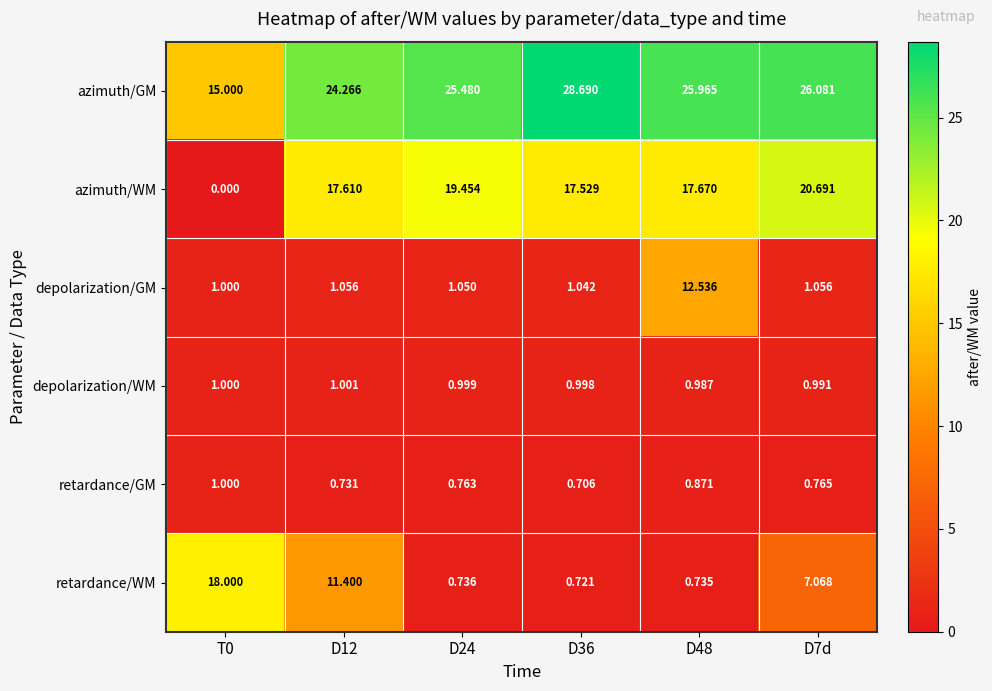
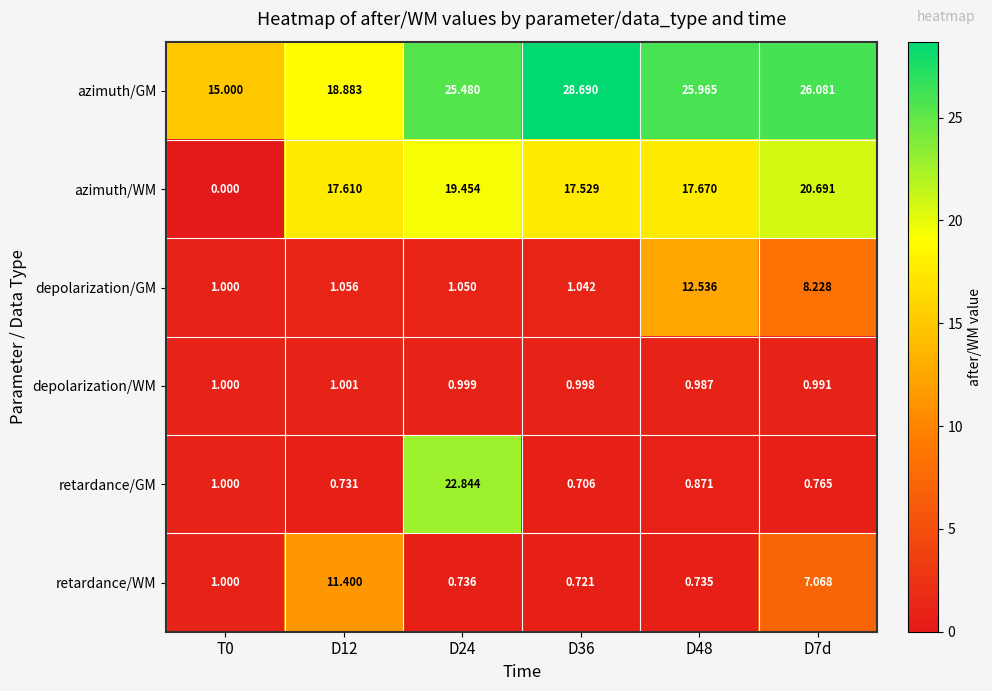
azimuth/GM, D12: 24.266 -> 18.883
depolarization/GM, D7d: 1.056 -> 8.228
retardance/GM, D24: 0.763 -> 22.844
retardance/WM, T0: 18.000 -> 1.000
